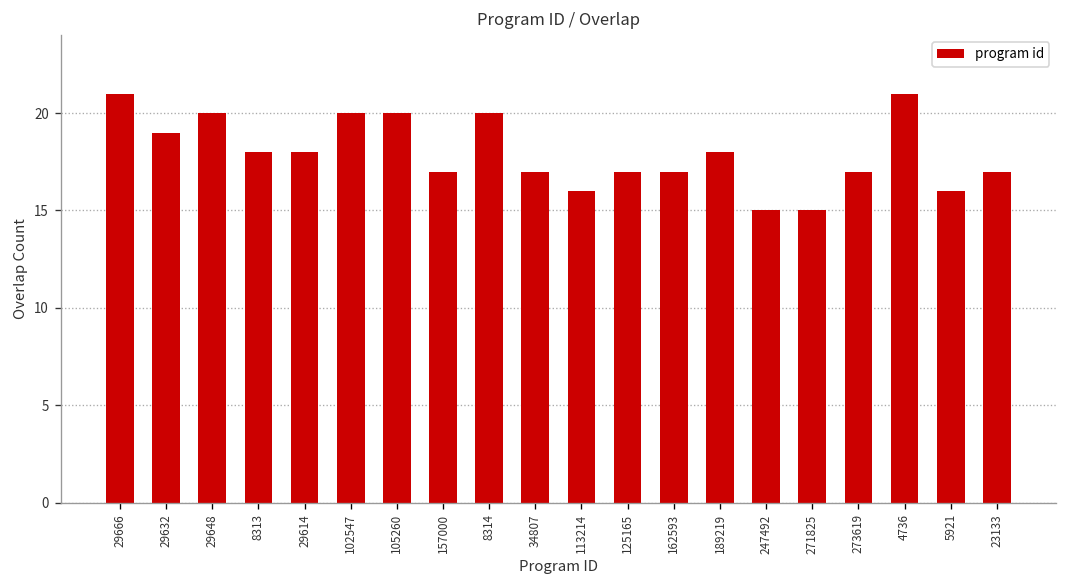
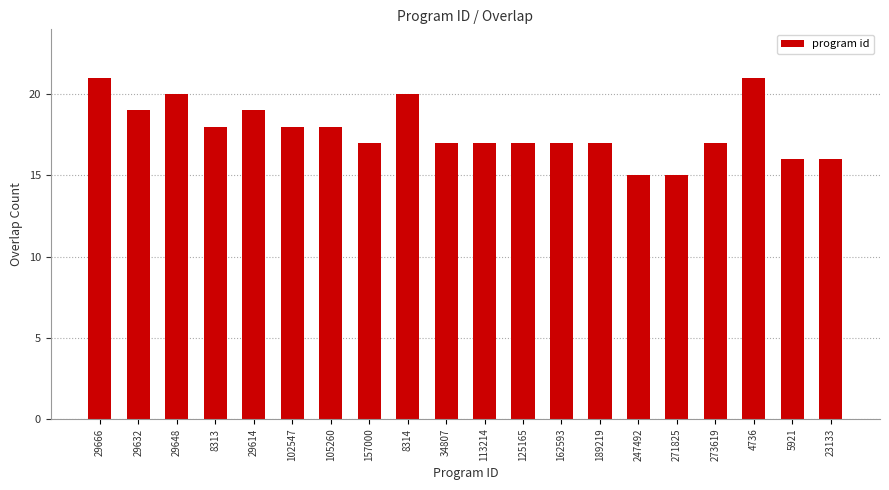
29614: 18 -> 19
102547: 20 -> 18
105260: 20 -> 18
113214: 16 -> 17
189219: 18 -> 17
23133: 17 -> 16
